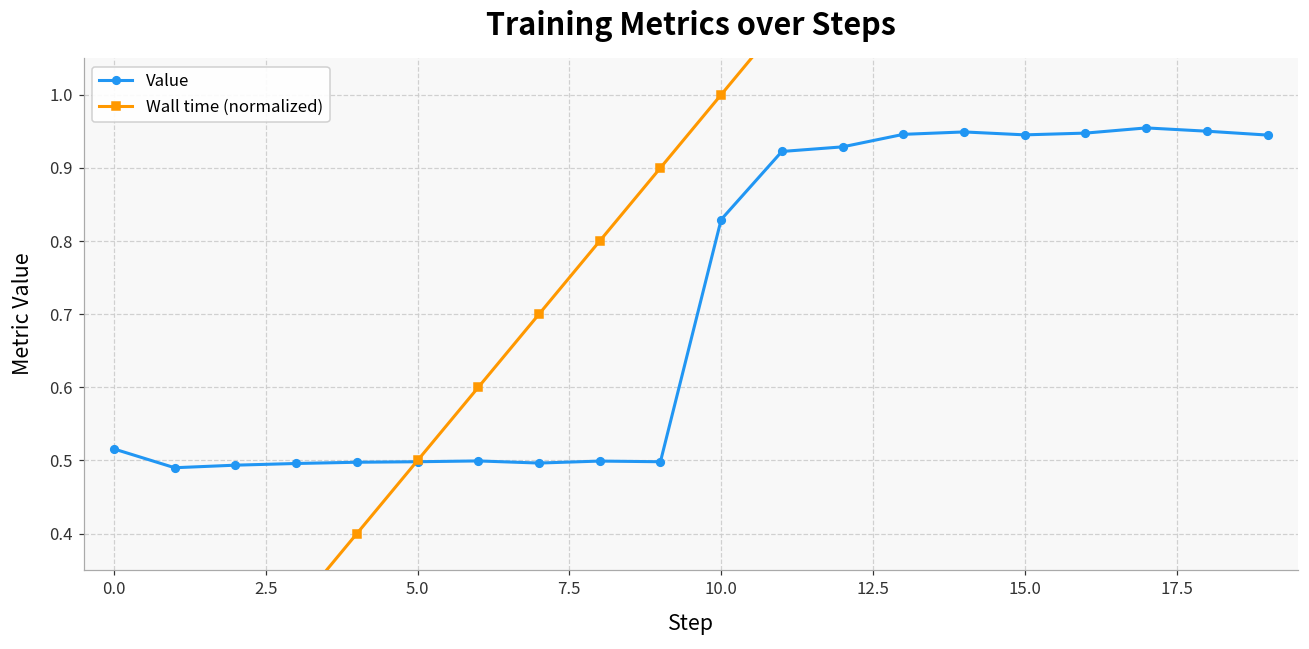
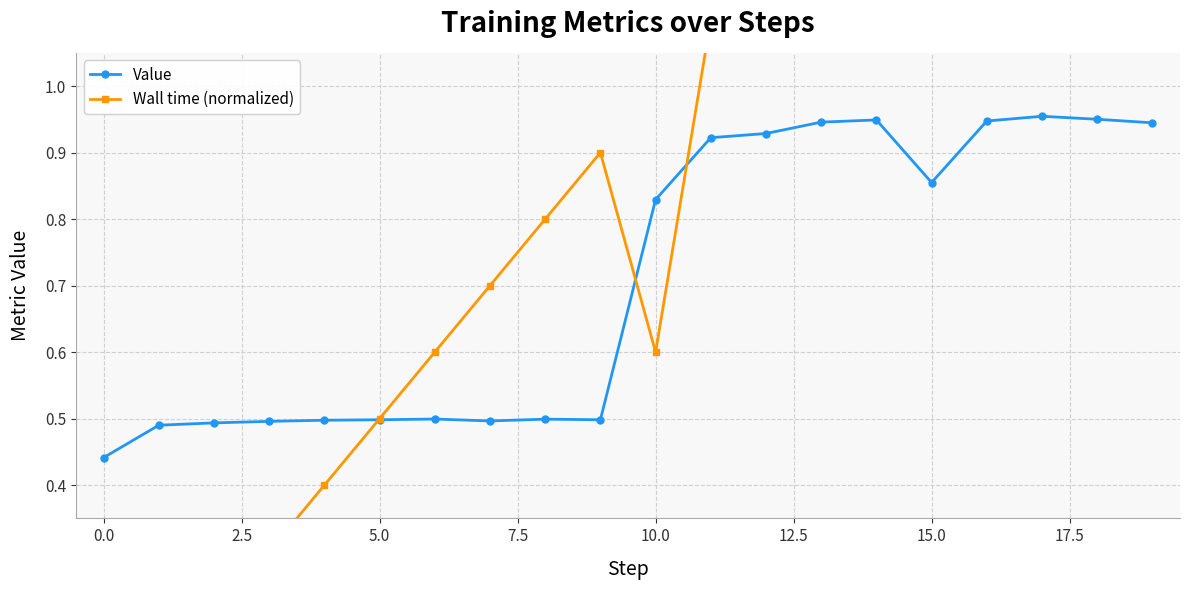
Value, 0.0: 0.52 -> 0.44
Wall time (normalized), 10.0: 1.0 -> 0.6
Value, 15.0: 0.95 -> 0.85
